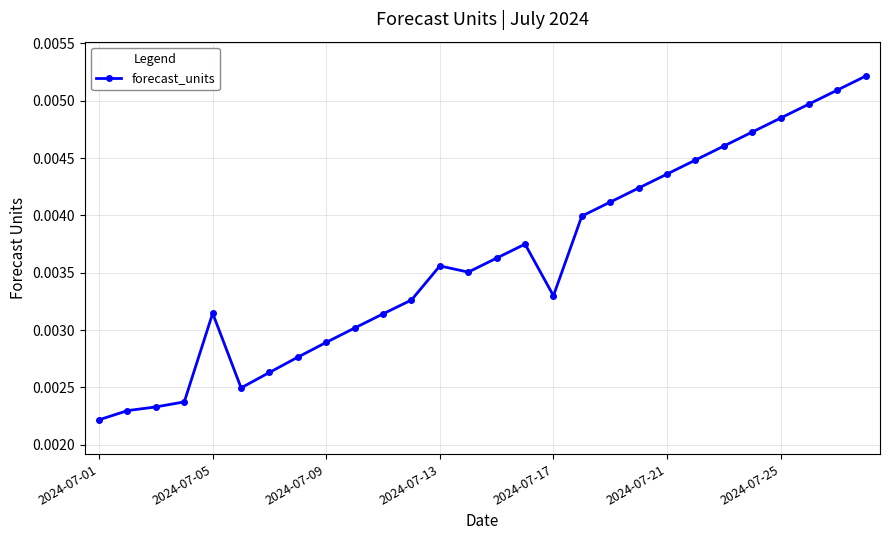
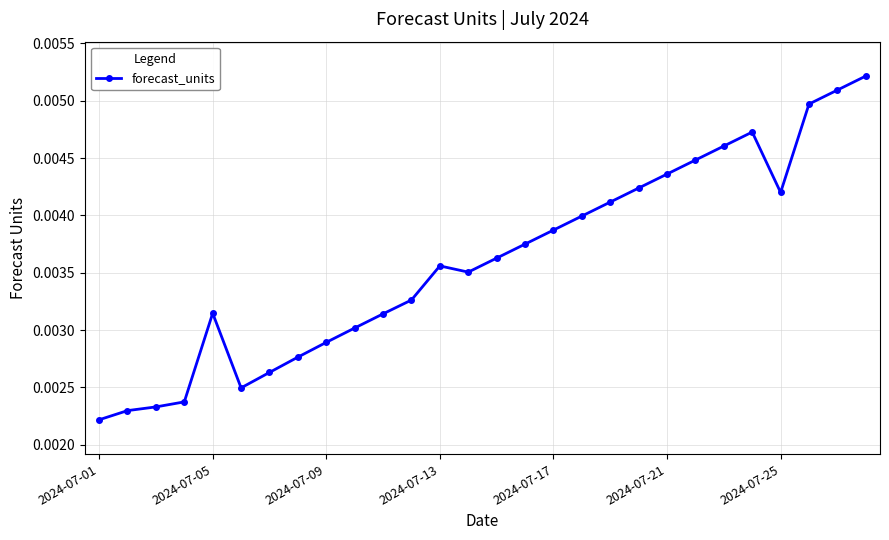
2024-07-17: 0.00330 -> 0.00387
2024-07-25: 0.00485 -> 0.00420
